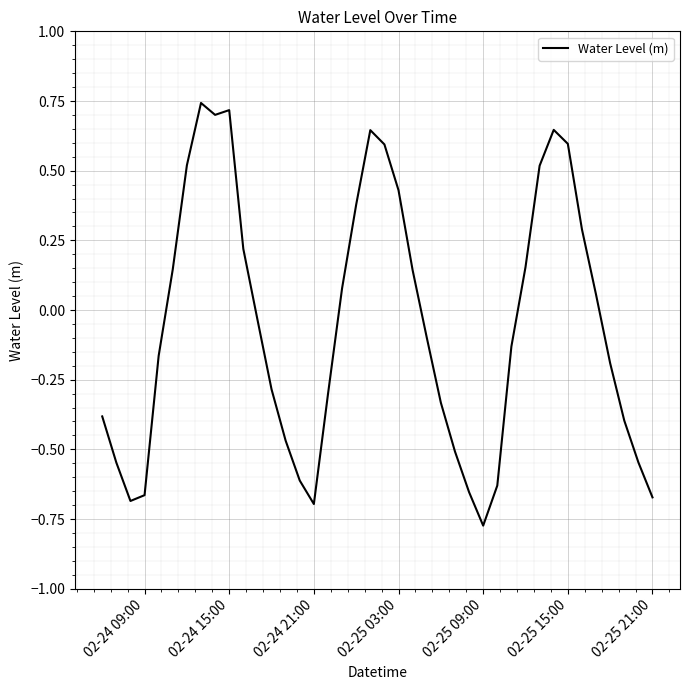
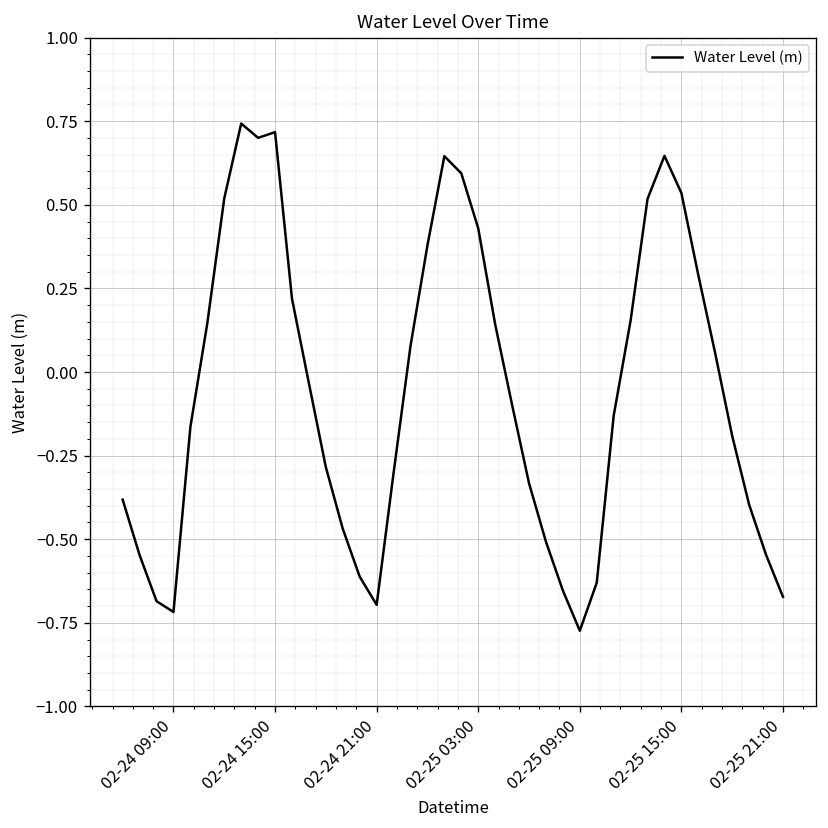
02-24 09:00: -0.66 -> -0.72
02-25 15:00: 0.60 -> 0.54
